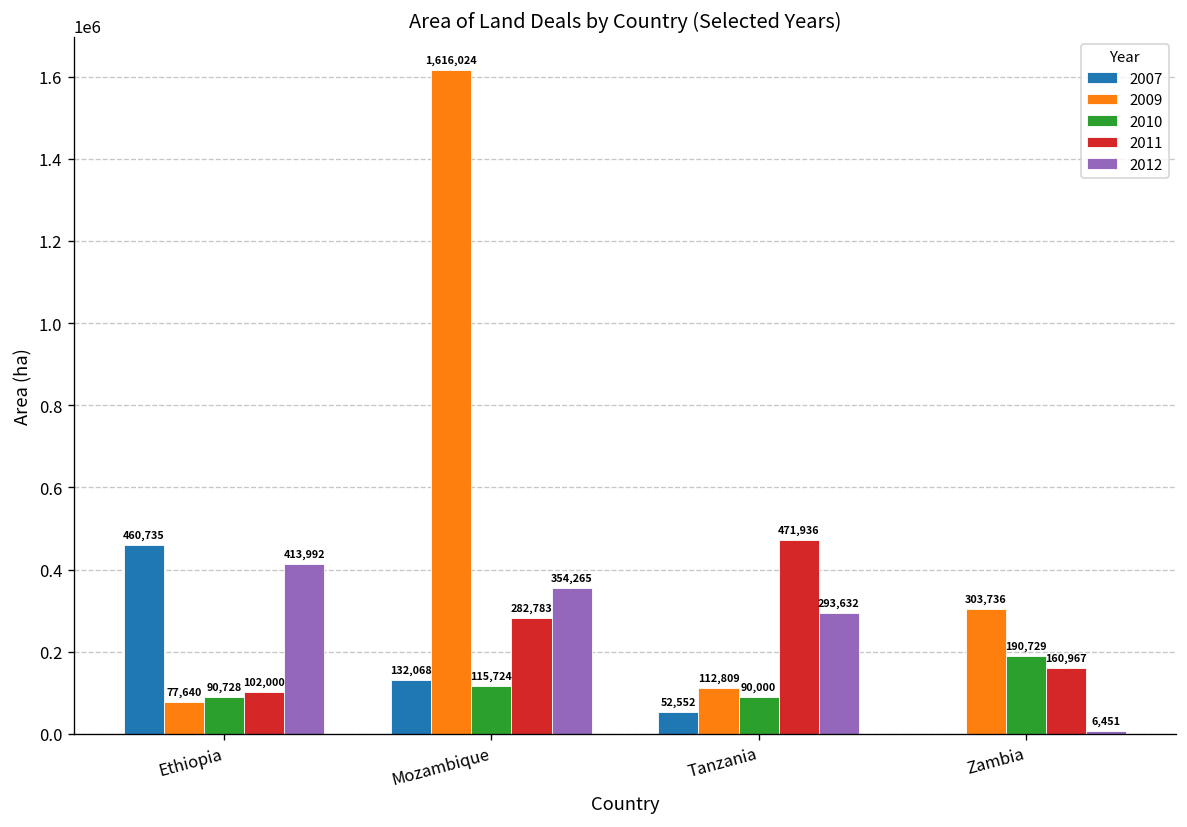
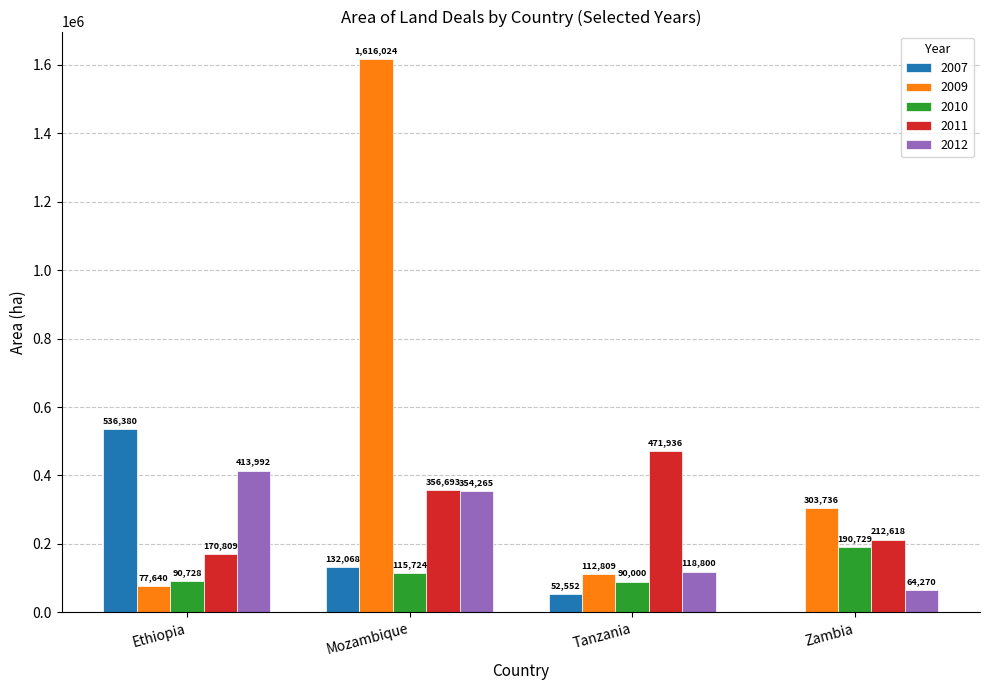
2007, Ethiopia: 460,735 -> 536,380
2011, Ethiopia: 102,000 -> 170,809
2011, Mozambique: 282,783 -> 356,693
2012, Tanzania: 293,632 -> 118,800
2011, Zambia: 160,967 -> 212,618
2012, Zambia: 6,451 -> 64,270
